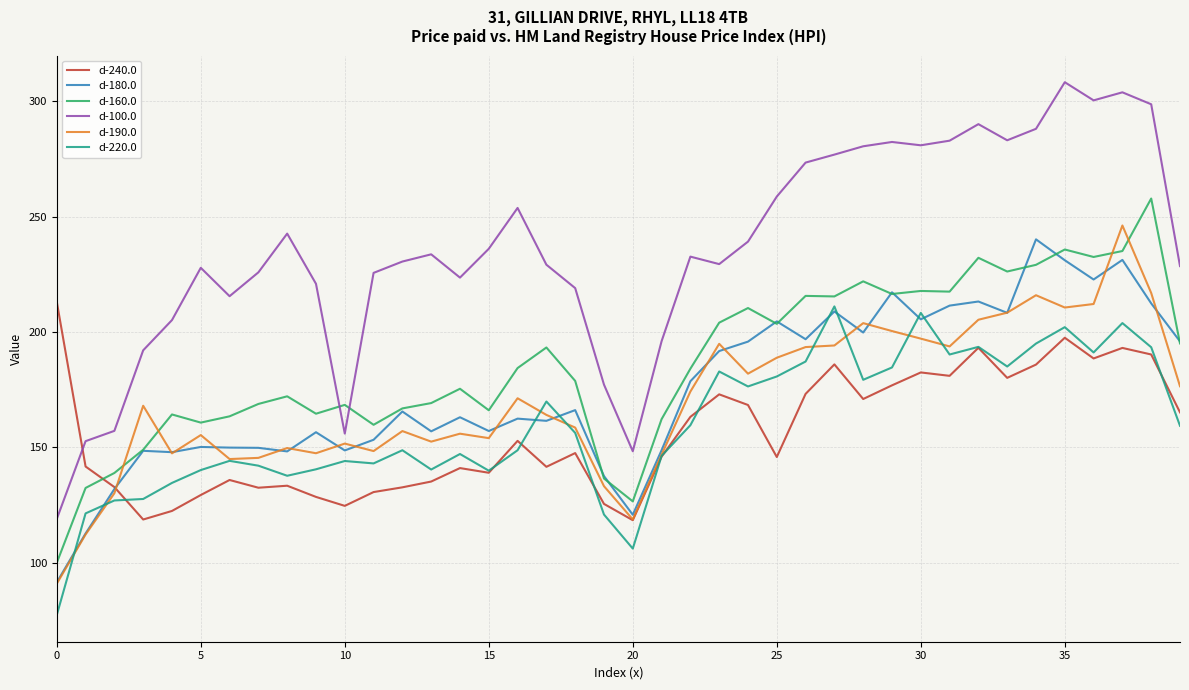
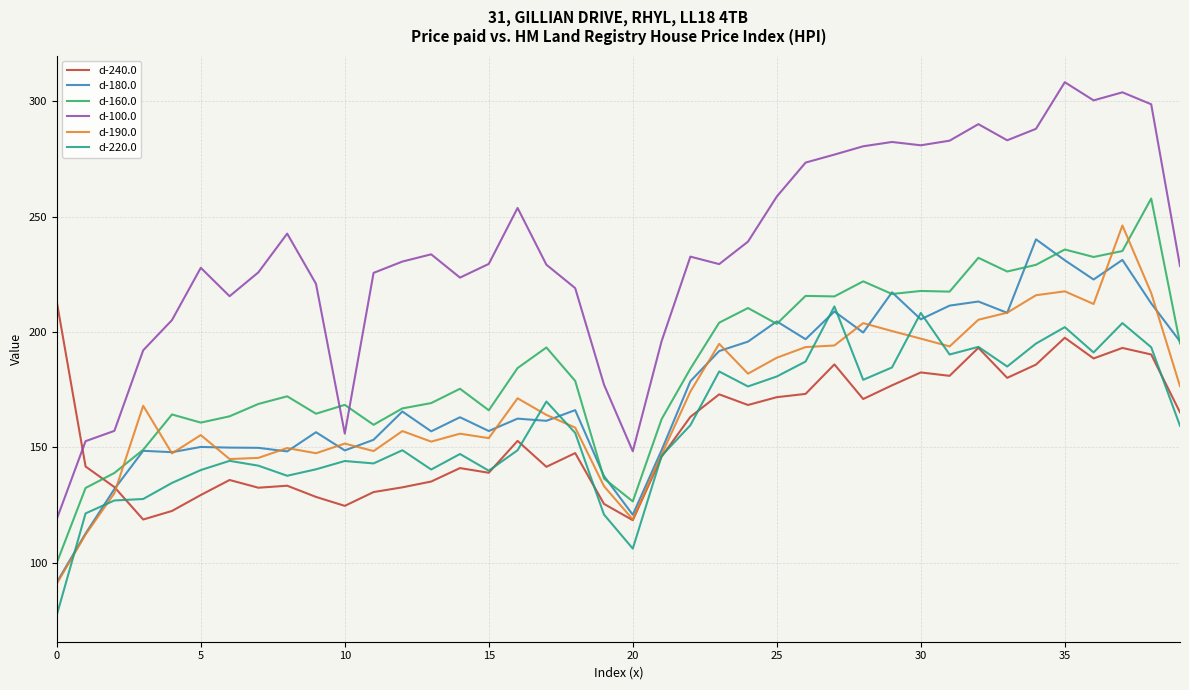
d-100.0, 15: 236 -> 230
d-240.0, 25: 146 -> 172
d-190.0, 35: 211 -> 218
